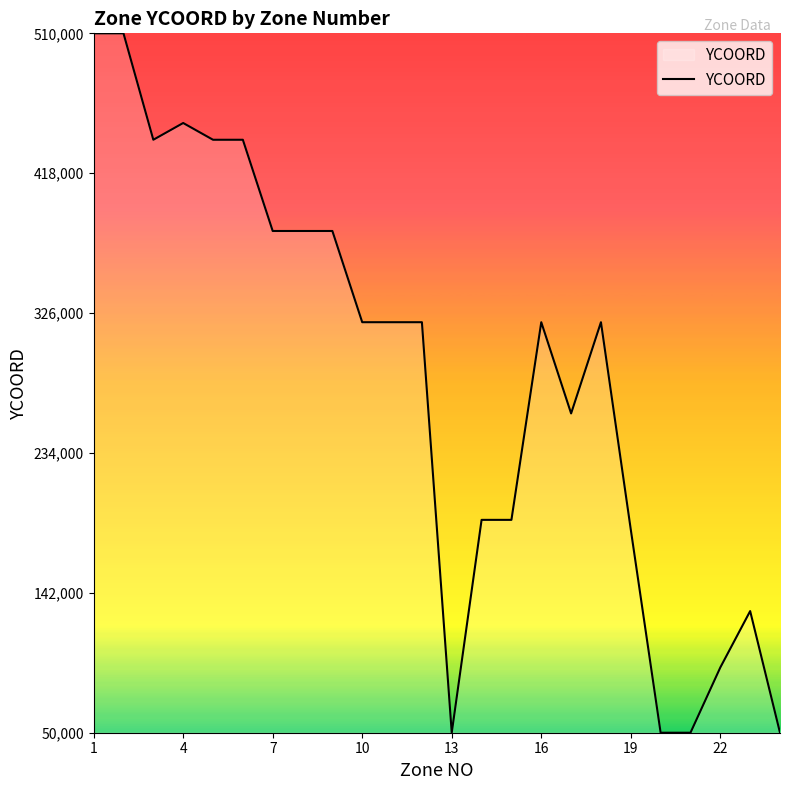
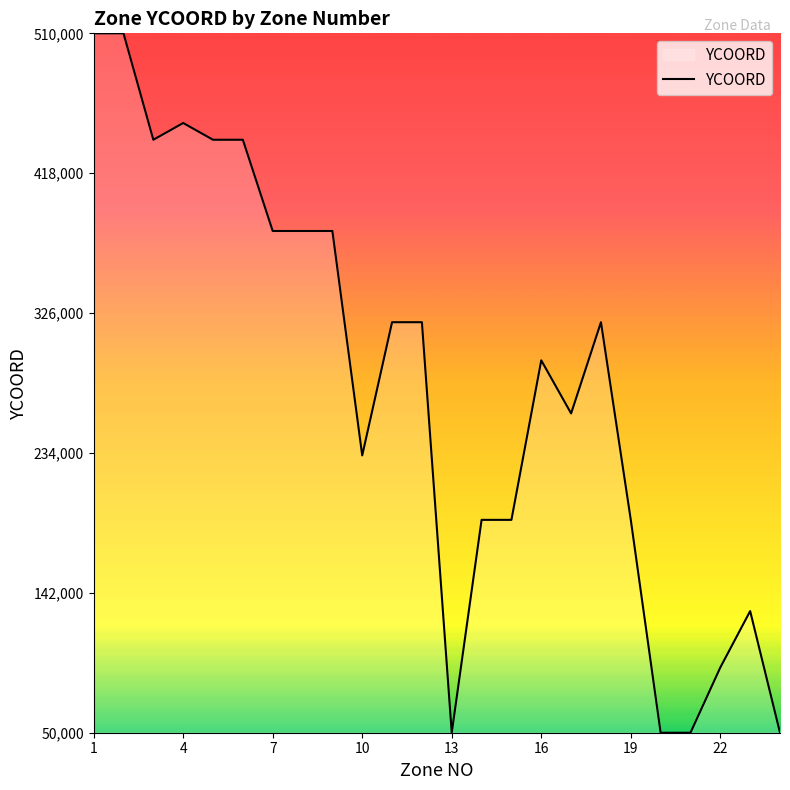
10: 320,000 -> 232,000
16: 320,000 -> 295,000
19: 184,000 -> 190,000
